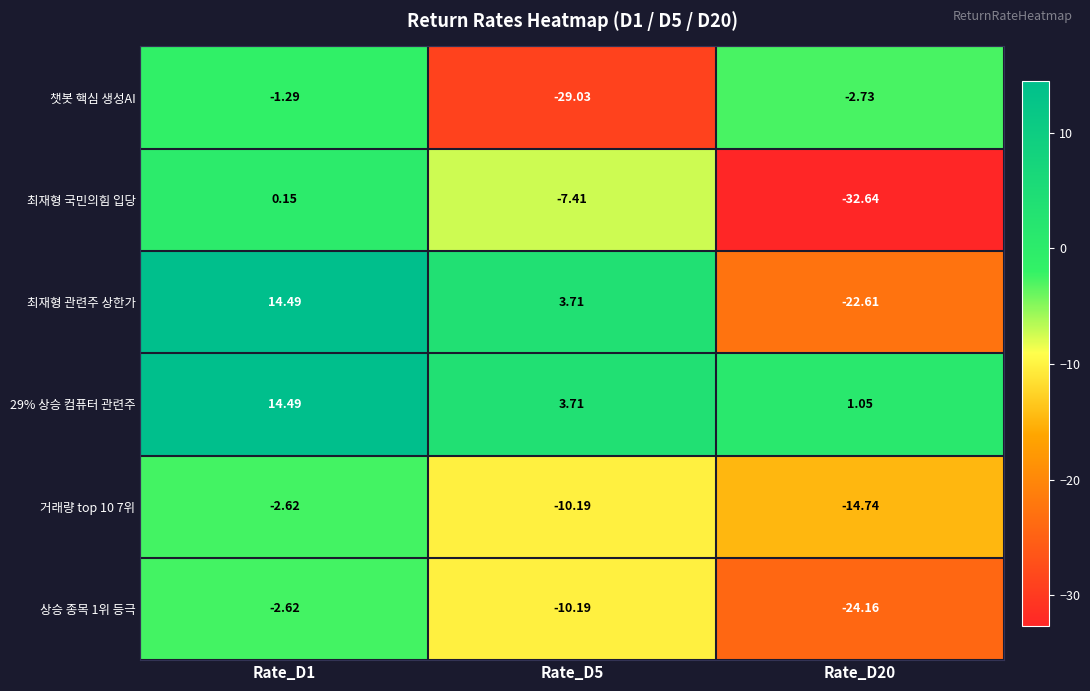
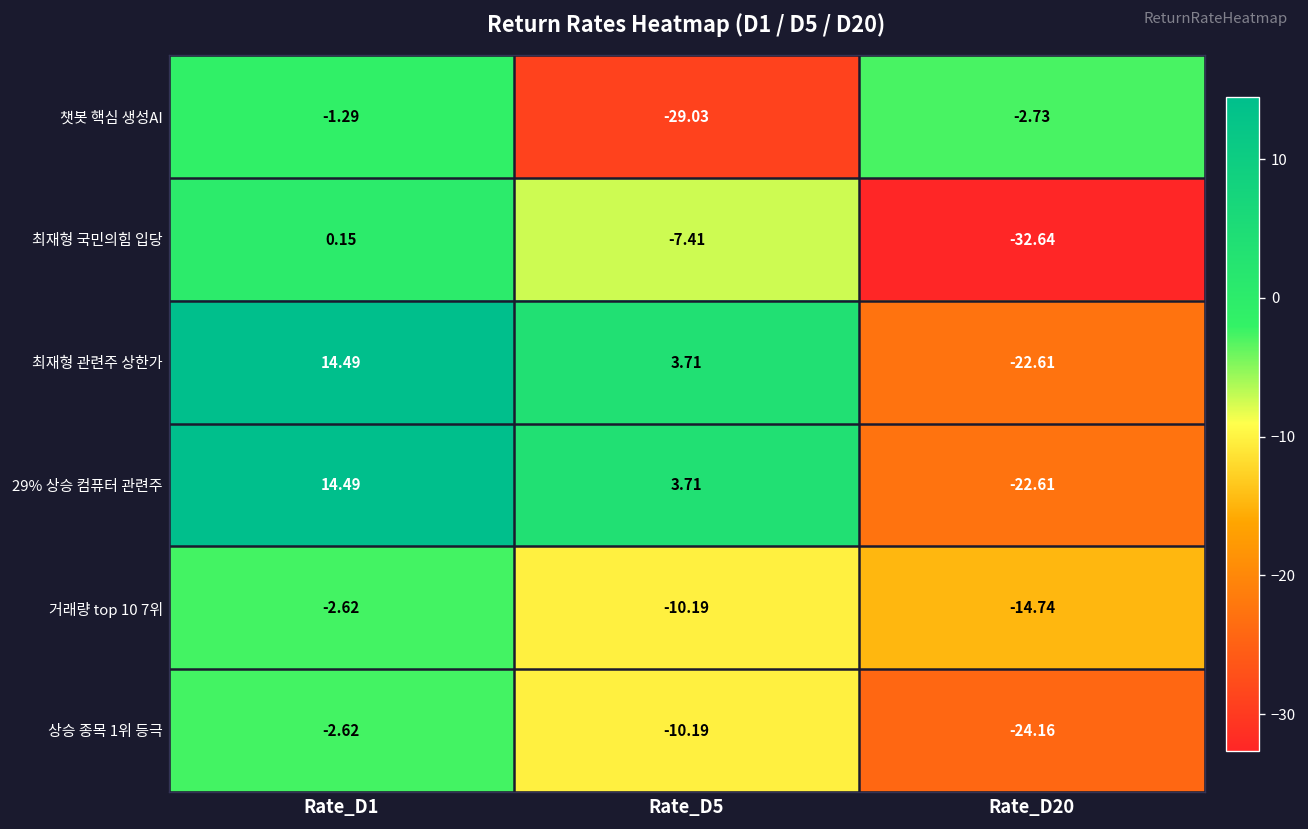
29% 상승 컴퓨터 관련주, Rate_D20: 1.05 -> -22.61
